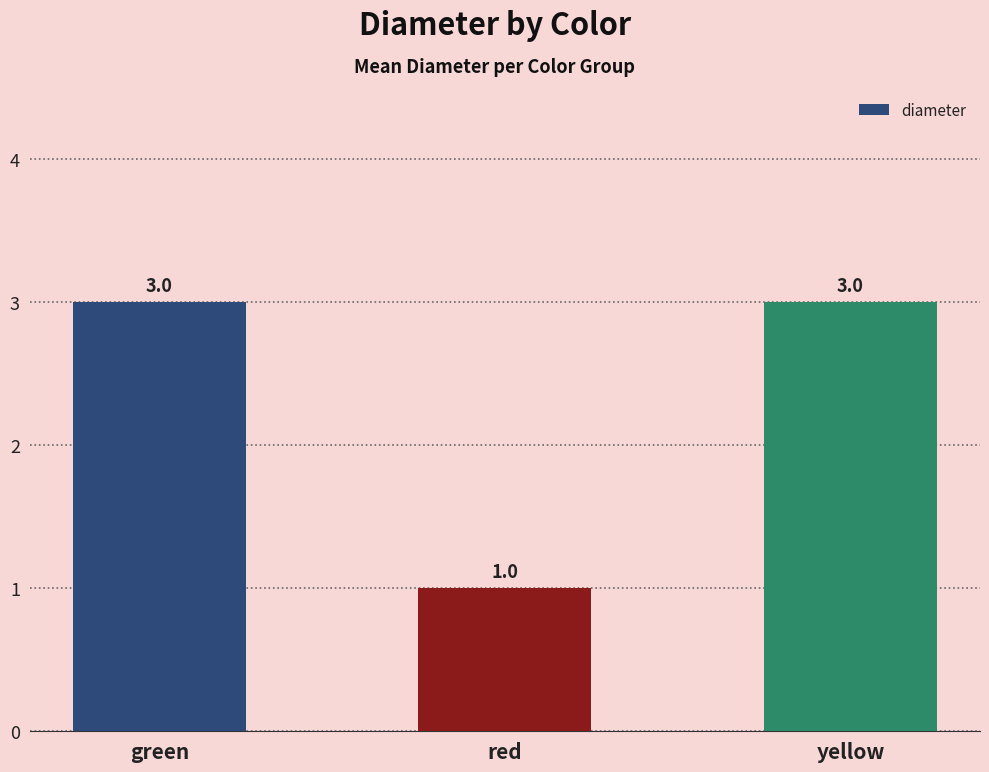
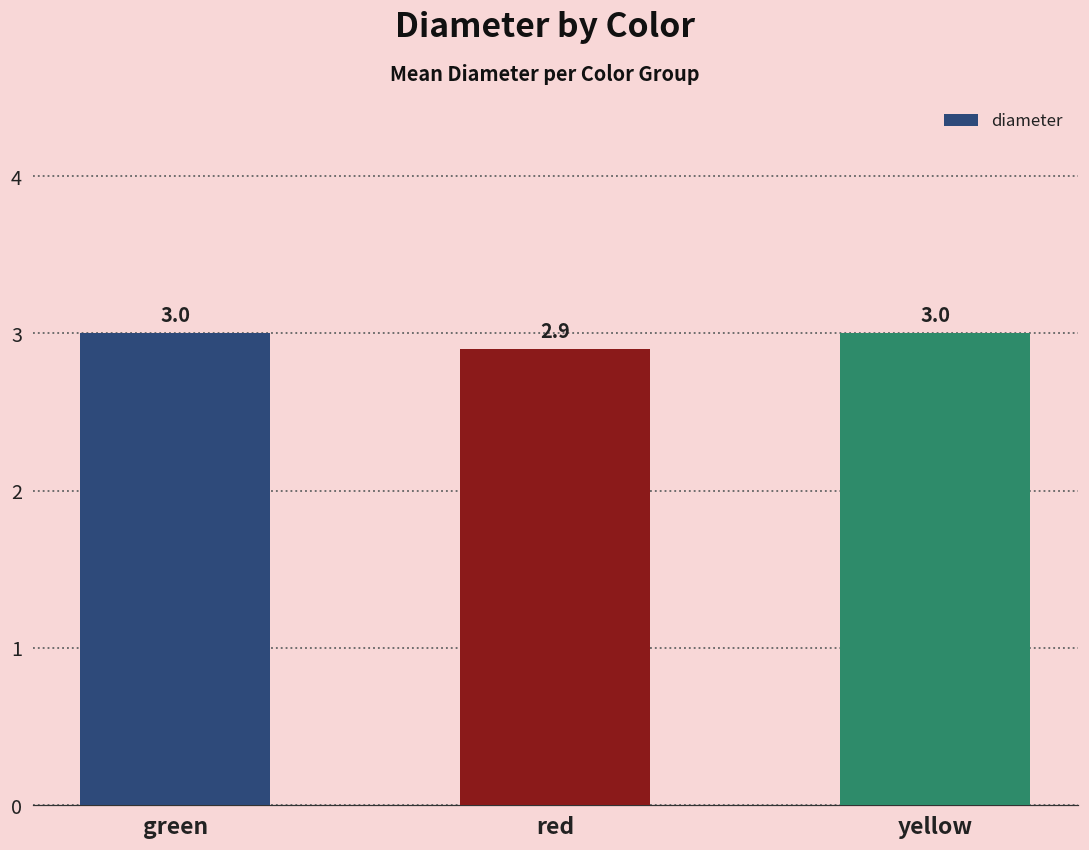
red: 1.0 -> 2.9
